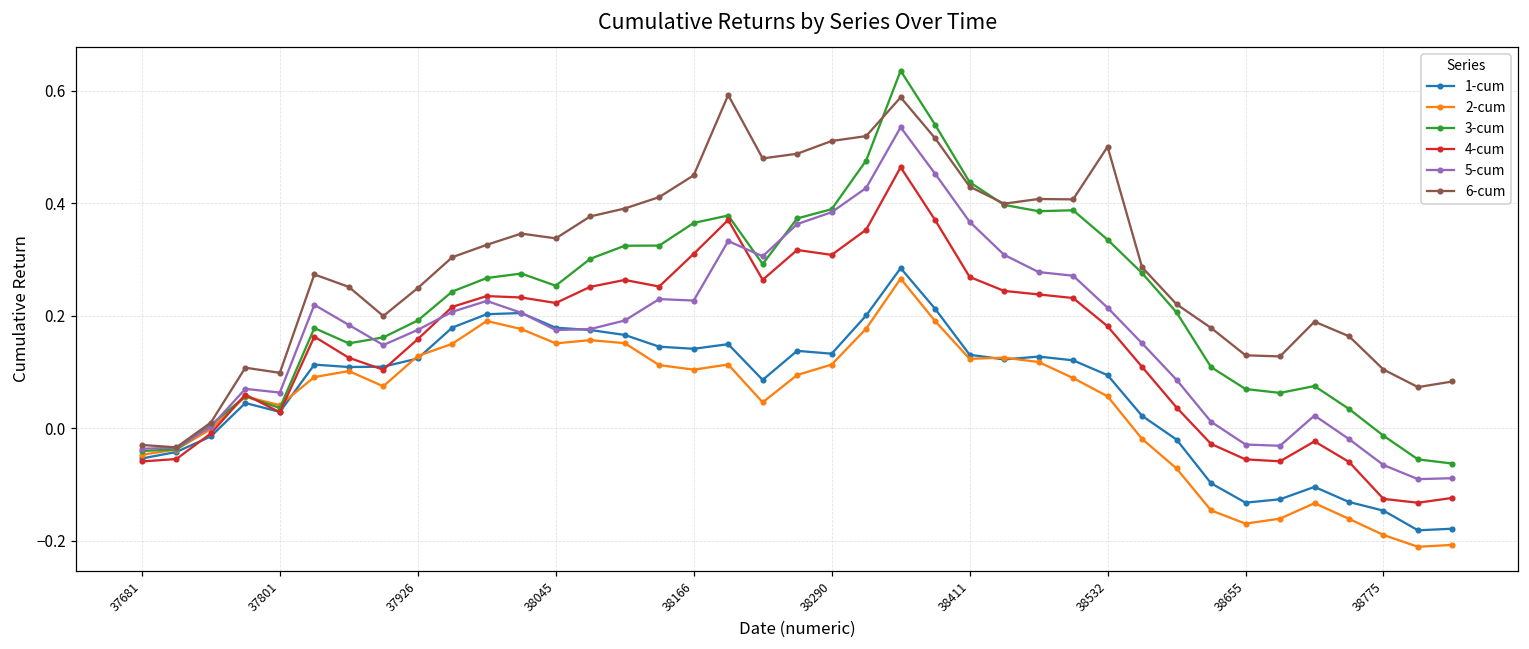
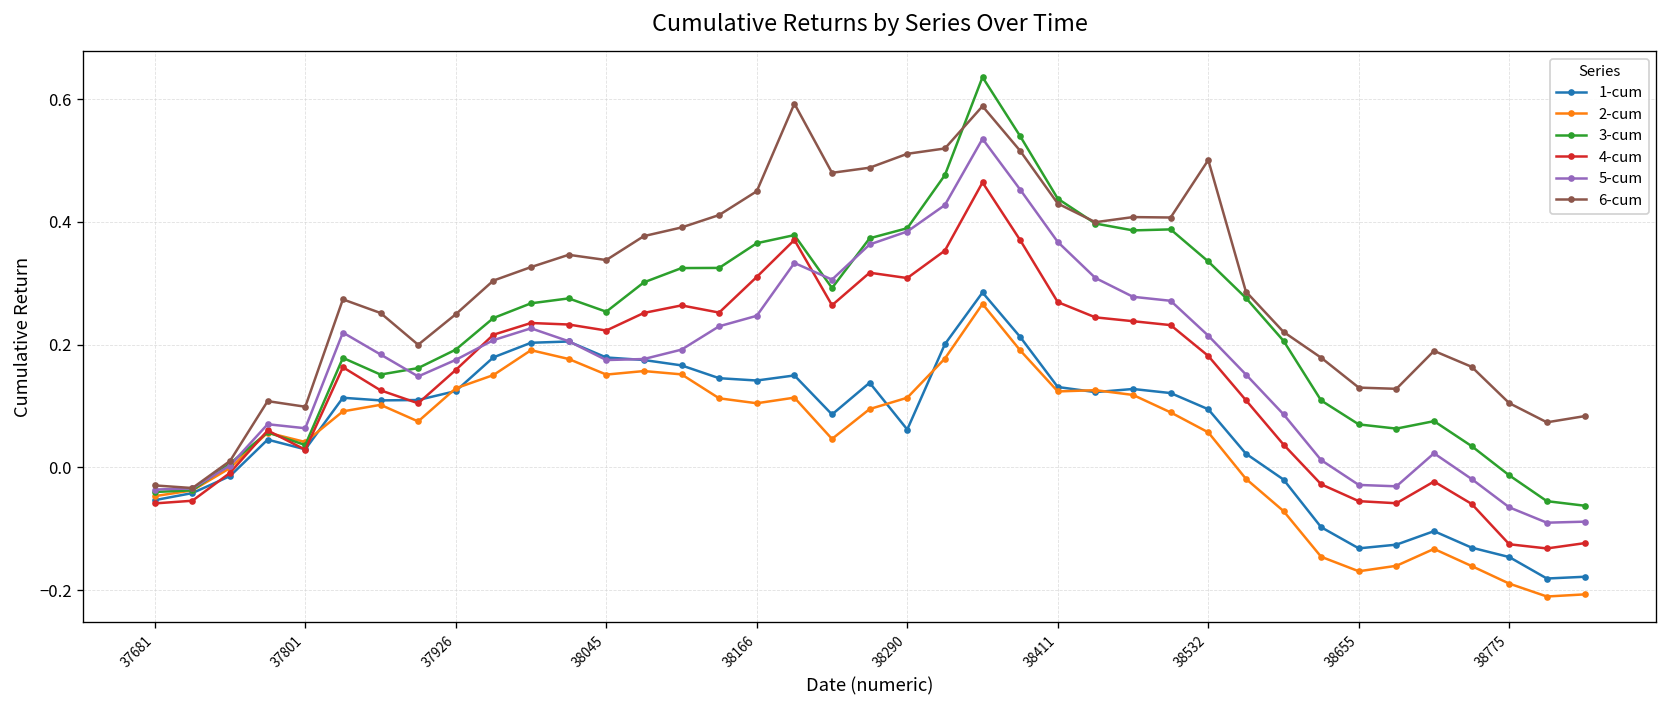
5-cum, 38166: 0.23 -> 0.25
1-cum, 38290: 0.13 -> 0.06
